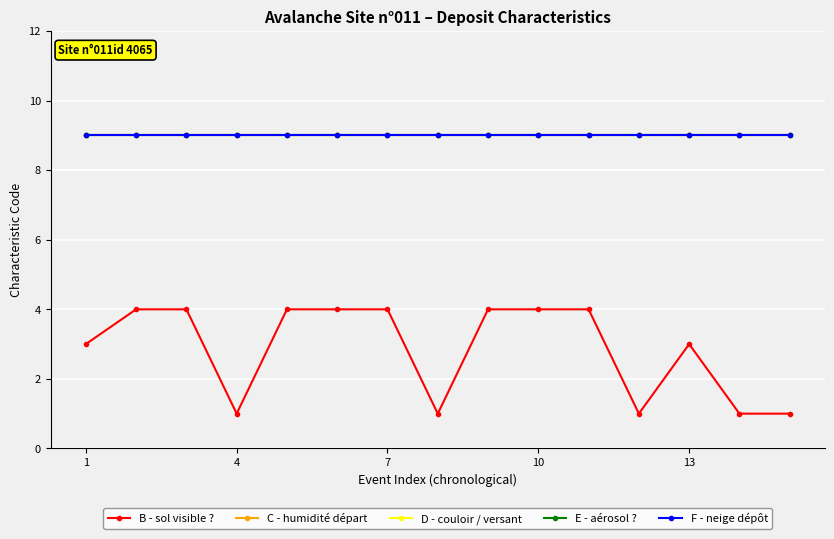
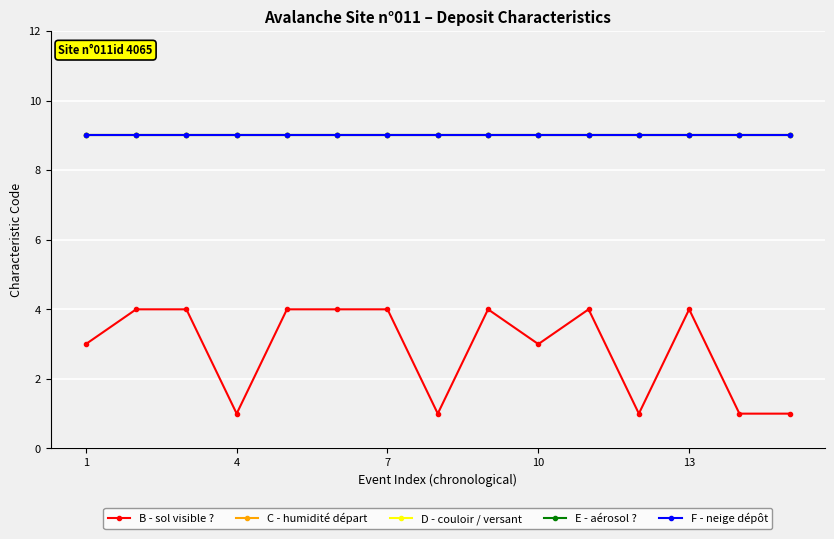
B - sol visible ?, 10: 4 -> 3
B - sol visible ?, 13: 3 -> 4
